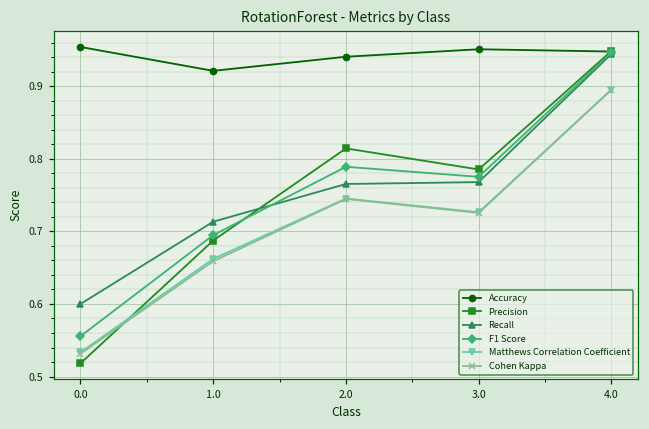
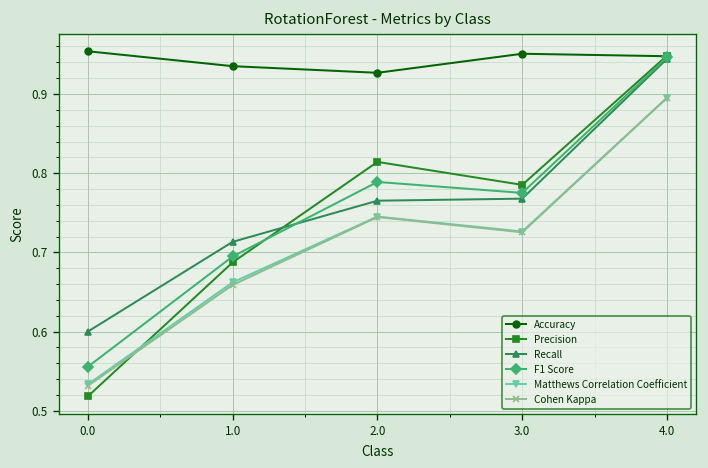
Accuracy, 1.0: 0.92 -> 0.94
Accuracy, 2.0: 0.94 -> 0.93
